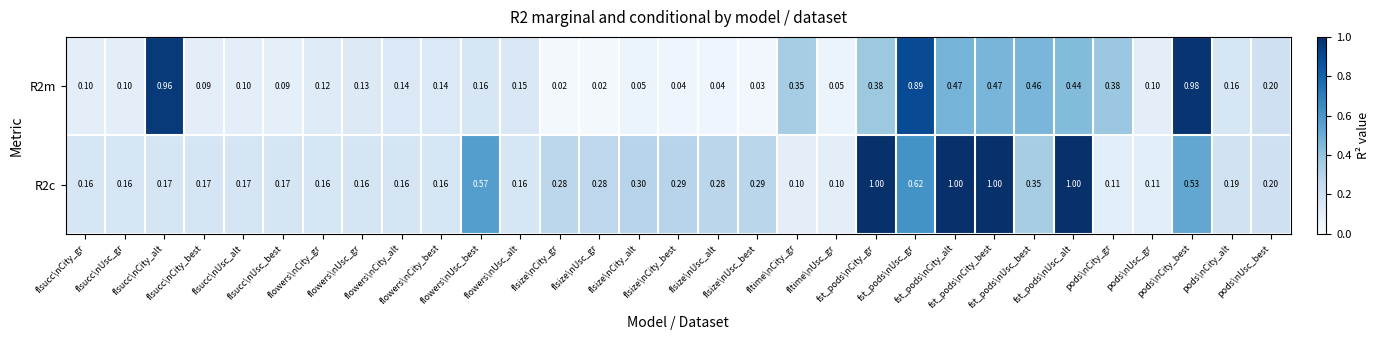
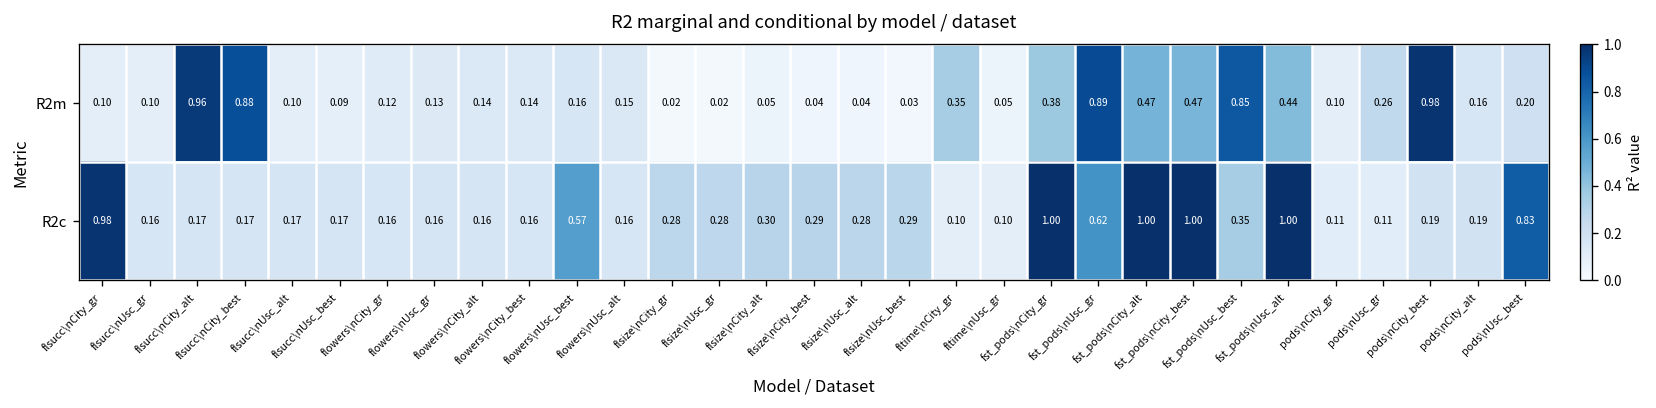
R2m, flsucc\nCity_best: 0.09 -> 0.88
R2m, fst_pods\nUsc_best: 0.46 -> 0.85
R2m, pods\nCity_gr: 0.38 -> 0.10
R2m, pods\nUsc_gr: 0.10 -> 0.26
R2c, flsucc\nCity_gr: 0.16 -> 0.98
R2c, pods\nCity_best: 0.53 -> 0.19
R2c, pods\nUsc_best: 0.20 -> 0.83
